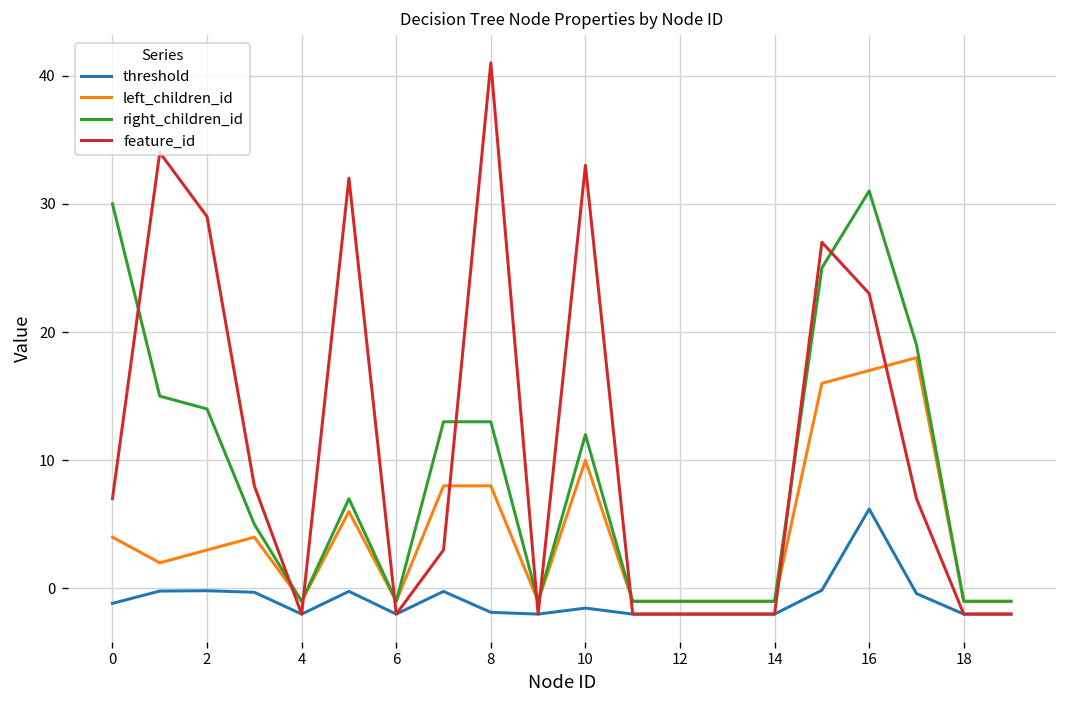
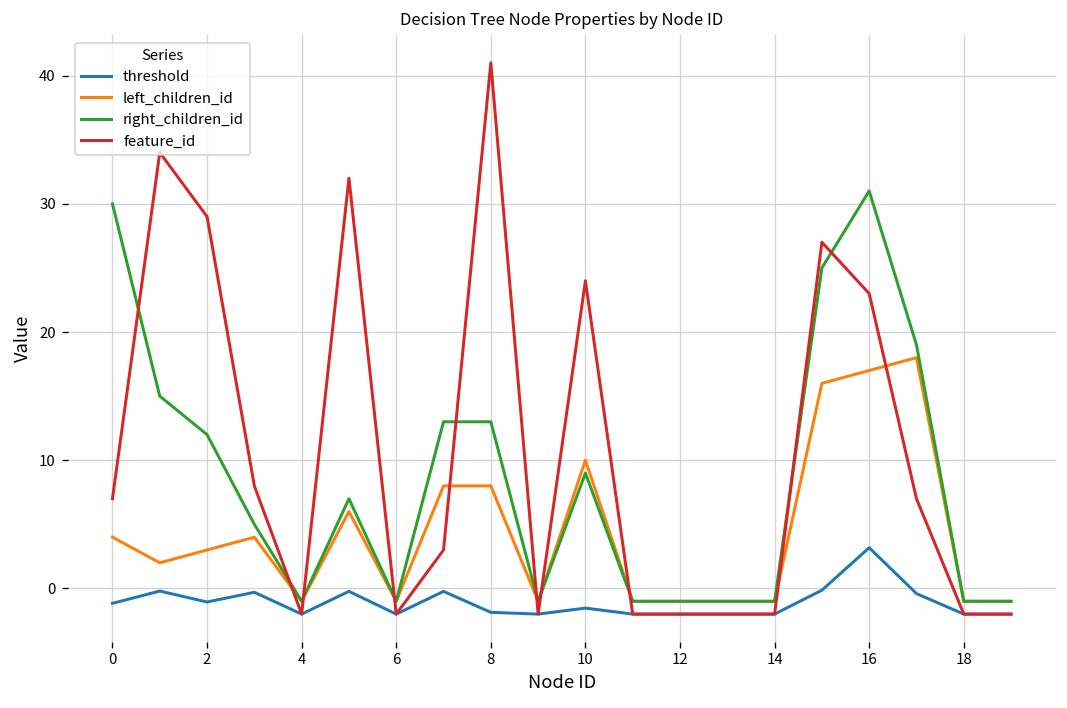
threshold, 2: -0.2 -> -1.1
right_children_id, 2: 14 -> 12
right_children_id, 10: 12 -> 9
feature_id, 10: 33 -> 24
threshold, 16: 6.2 -> 3.2
